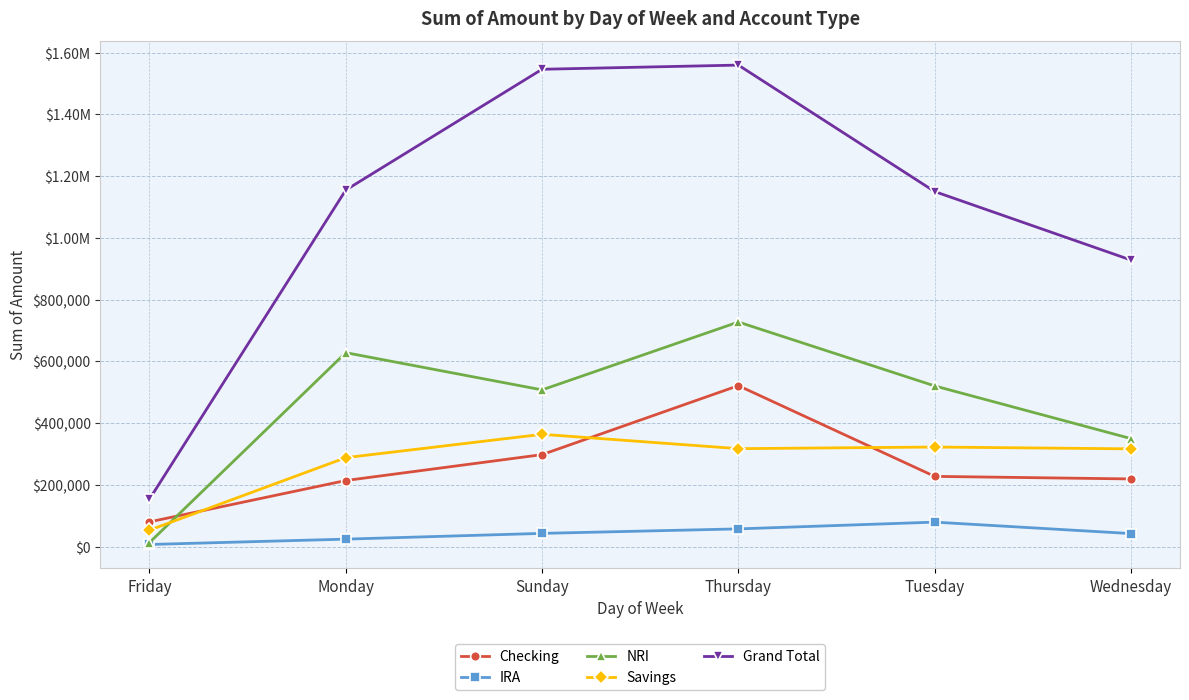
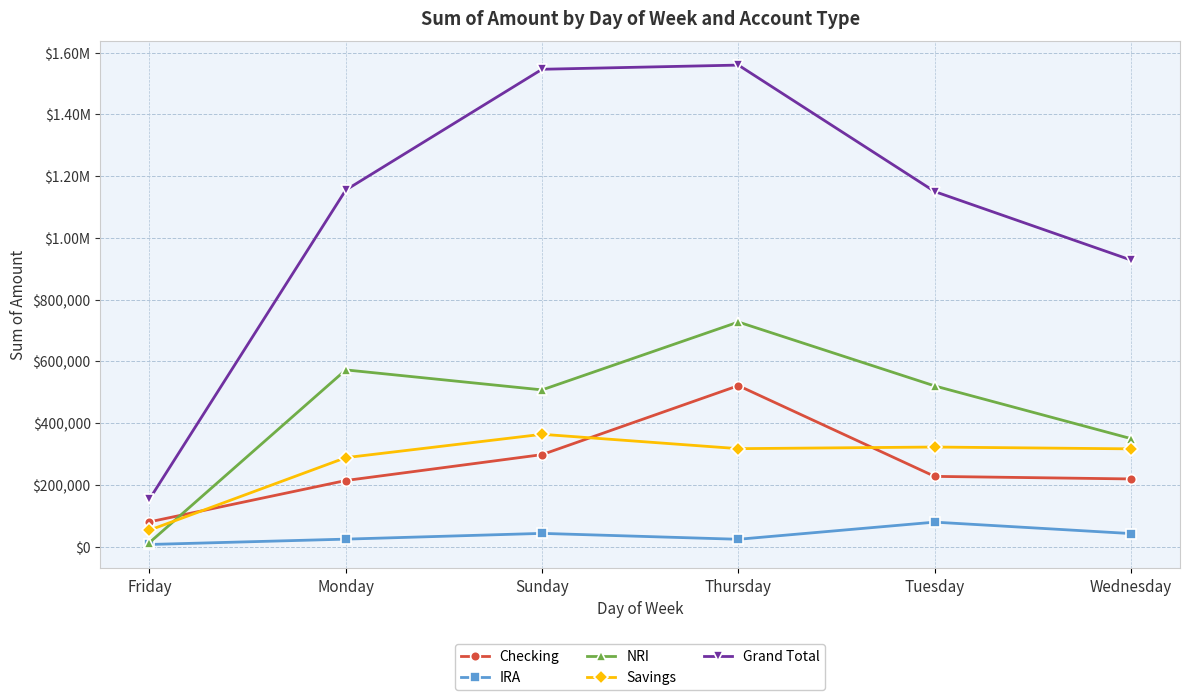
NRI, Monday: $630,000 -> $570,000
IRA, Thursday: $60,000 -> $20,000
